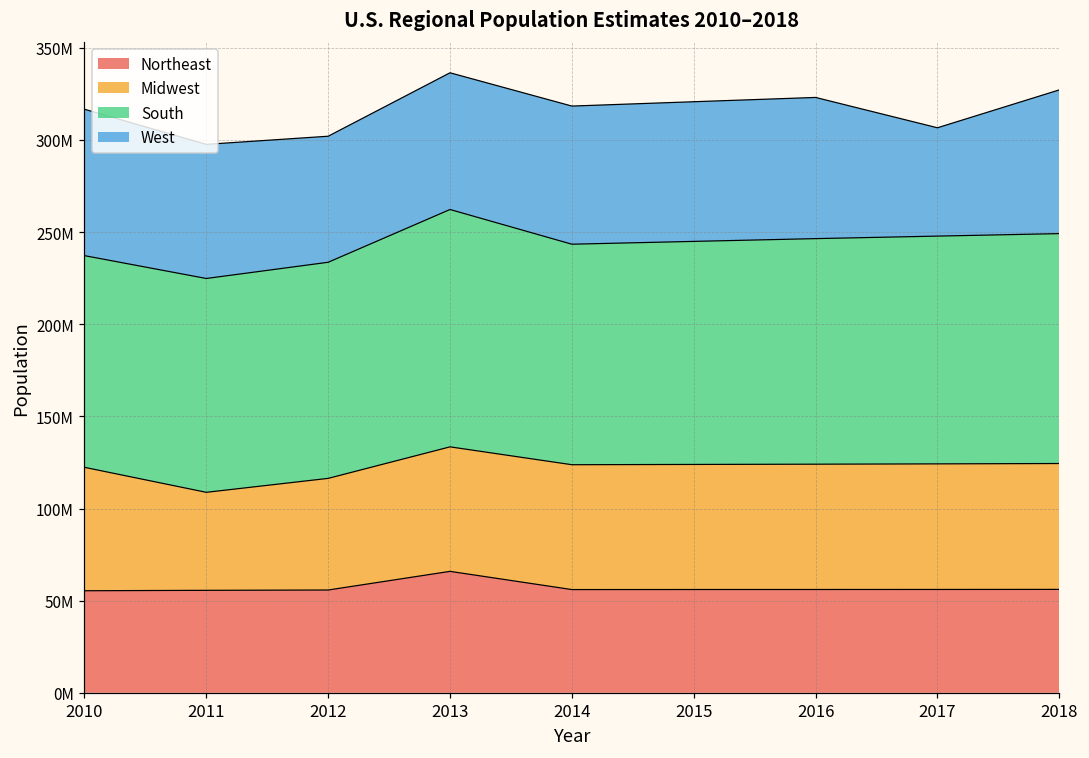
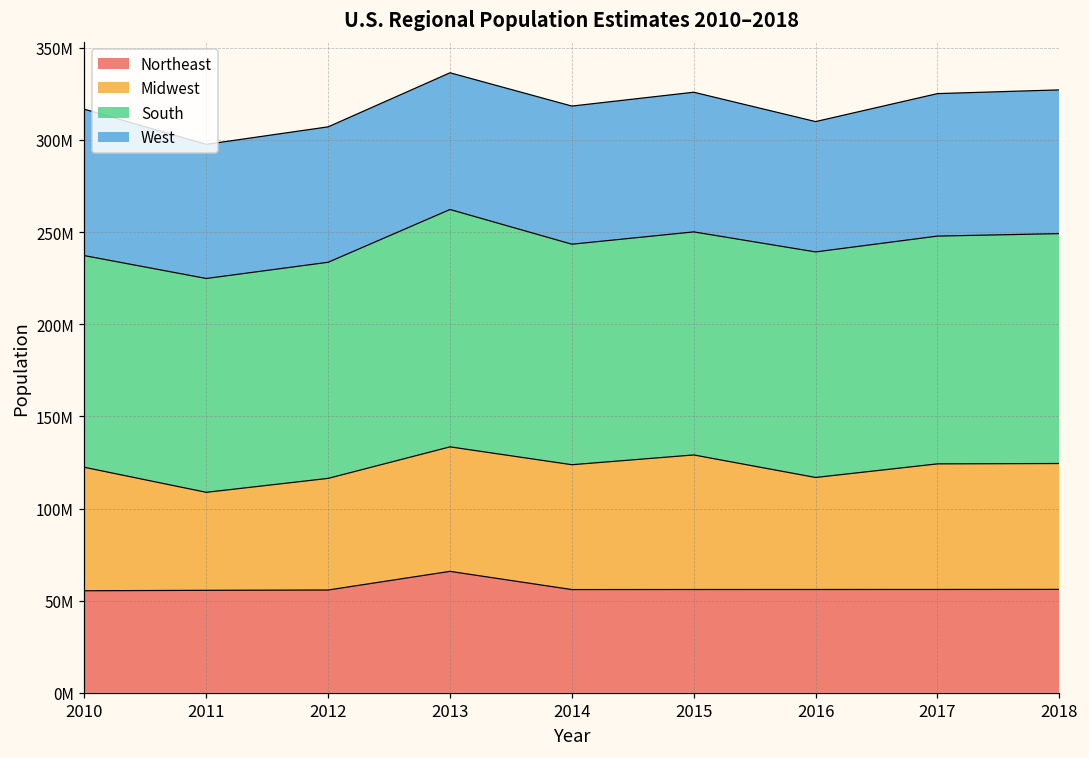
West, 2012: 68000000 -> 73000000
Midwest, 2015: 68000000 -> 73000000
Midwest, 2016: 68000000 -> 61000000
West, 2016: 77000000 -> 71000000
West, 2017: 59000000 -> 77000000
